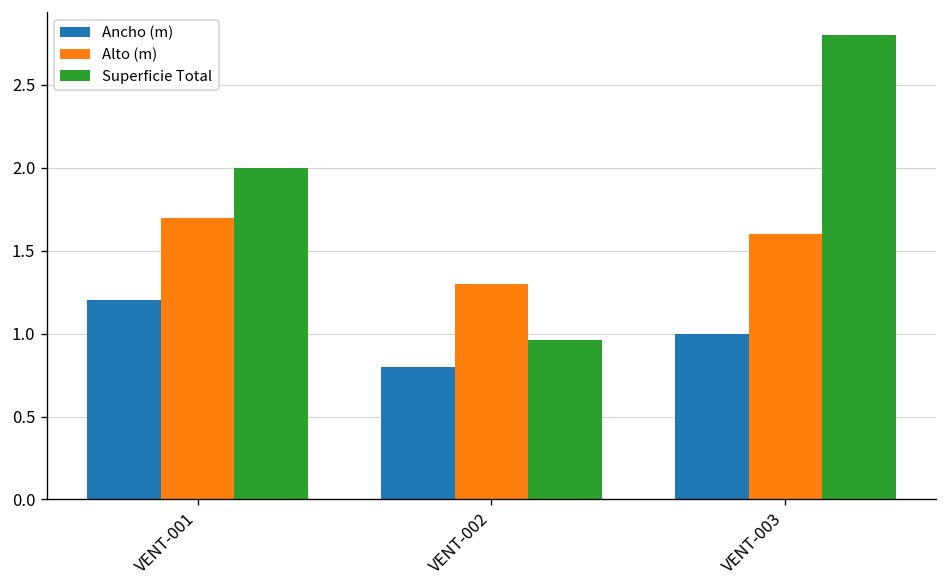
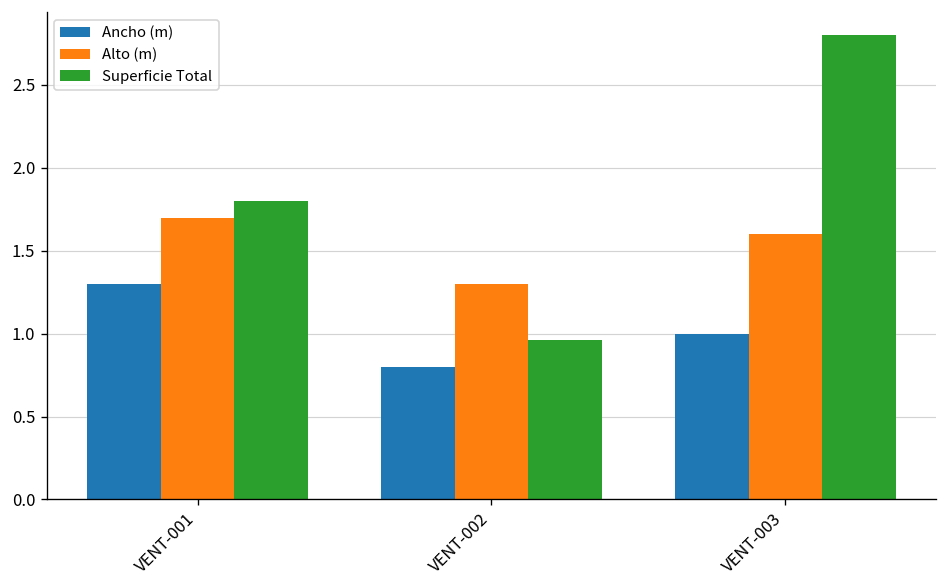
Ancho (m), VENT-001: 1.2 -> 1.3
Superficie Total, VENT-001: 2.0 -> 1.8
